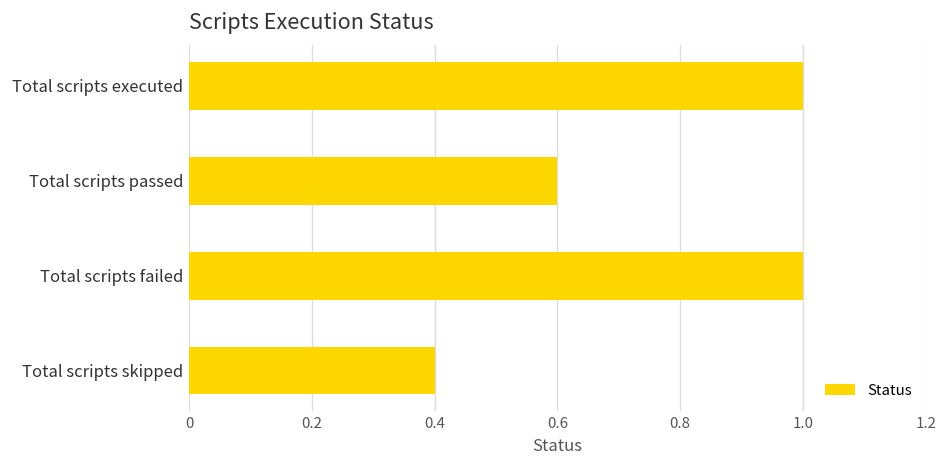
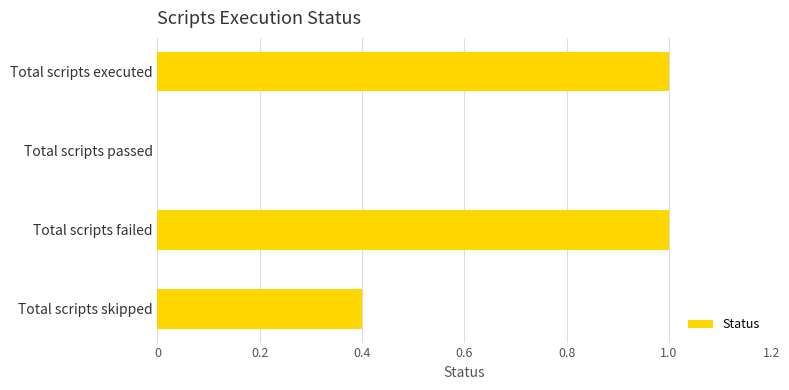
Total scripts passed: 0.6 -> 0.0
